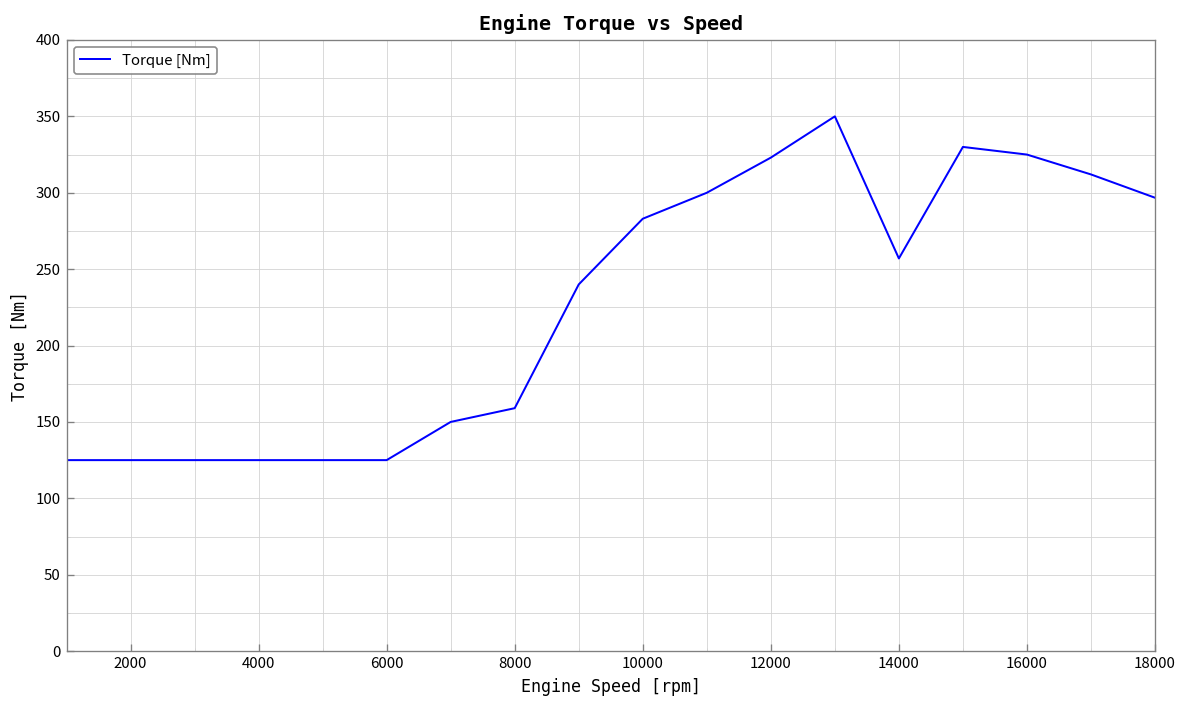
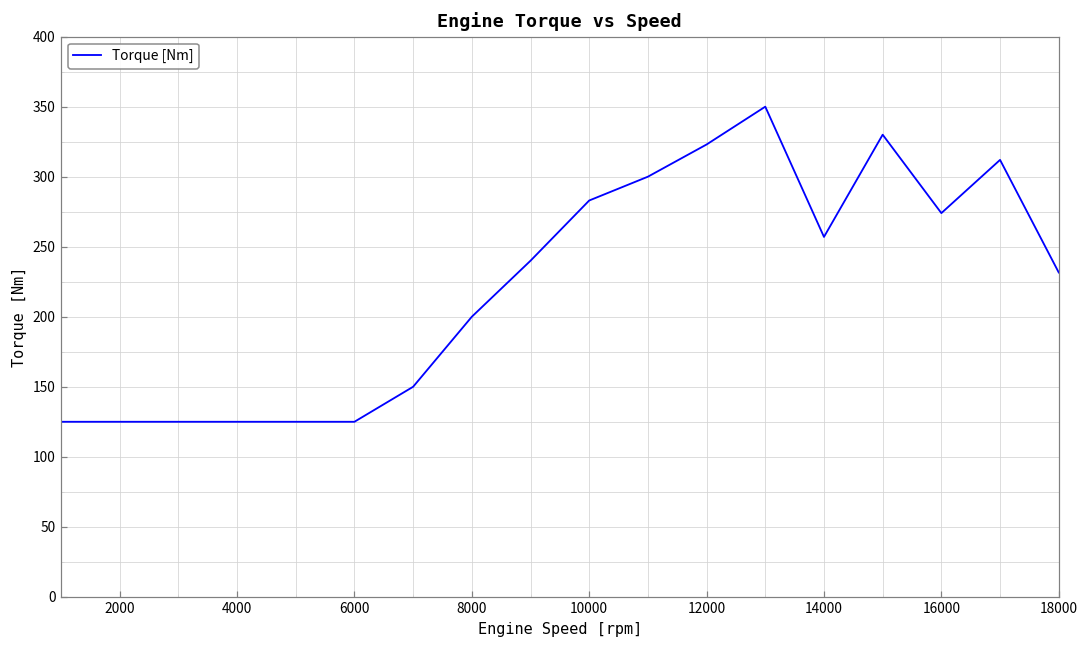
8000: 159 -> 200
16000: 325 -> 274
18000: 297 -> 232
